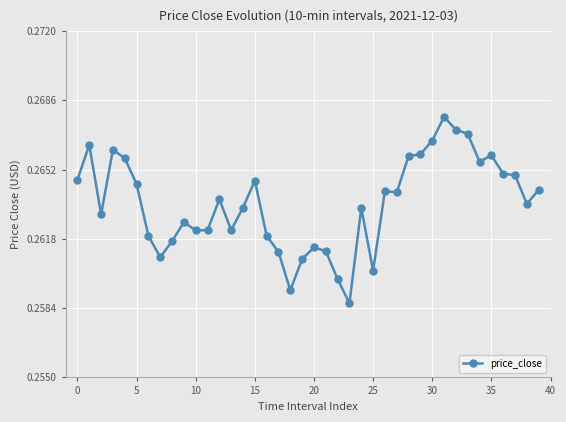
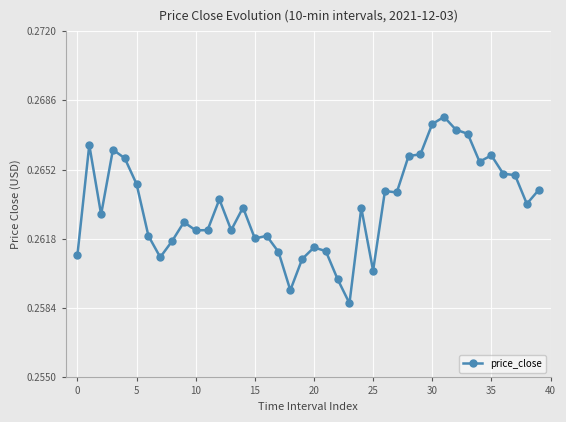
0: 0.2647 -> 0.2610
15: 0.2647 -> 0.2618
30: 0.2666 -> 0.2674
